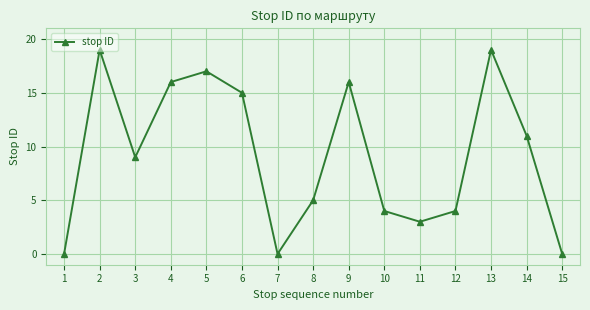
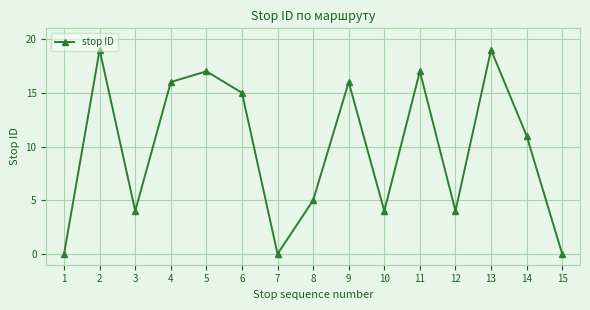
3: 9 -> 4
11: 3 -> 17
